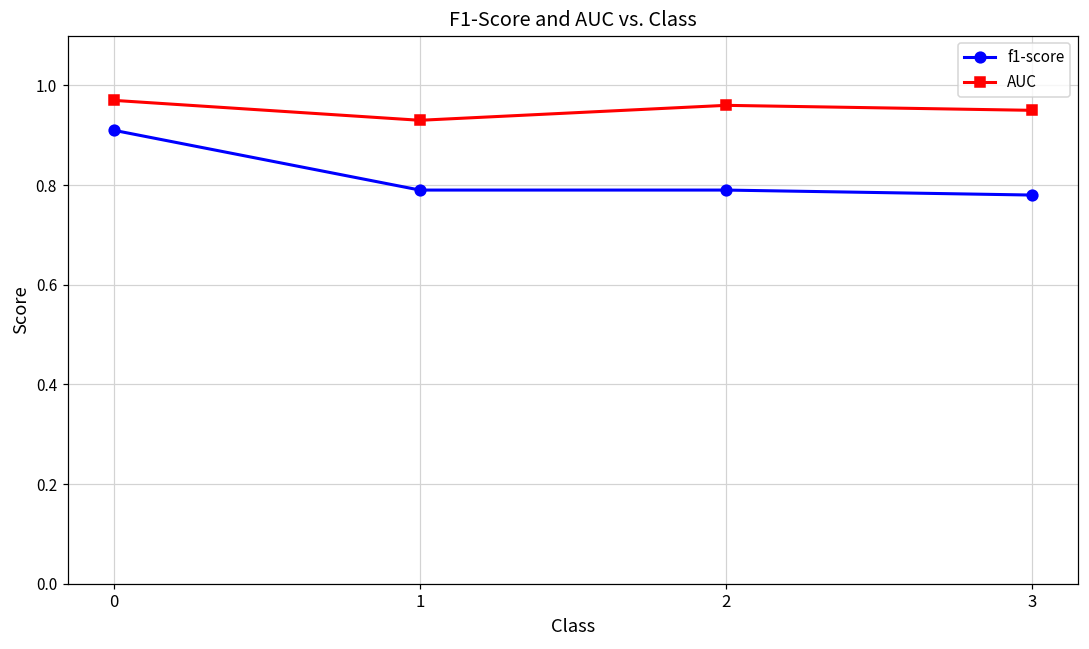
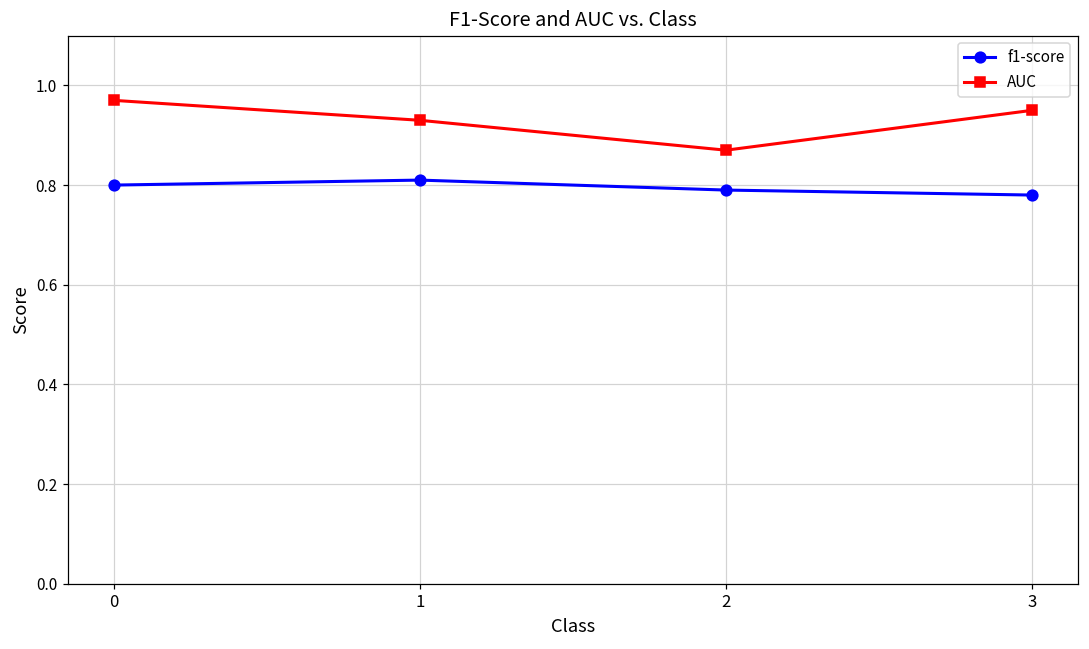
f1-score, 0: 0.91 -> 0.80
f1-score, 1: 0.79 -> 0.81
AUC, 2: 0.96 -> 0.87
